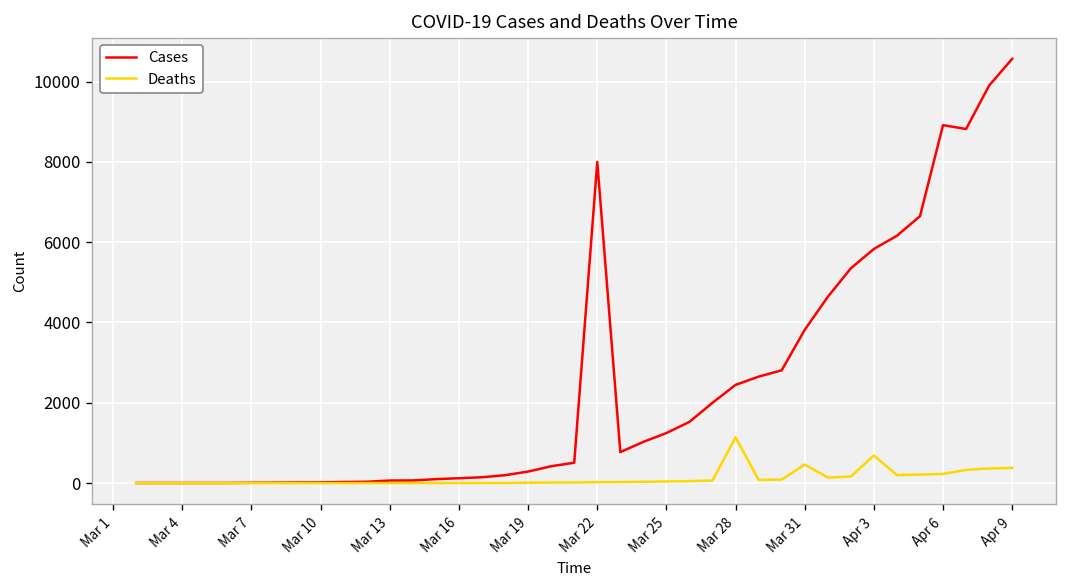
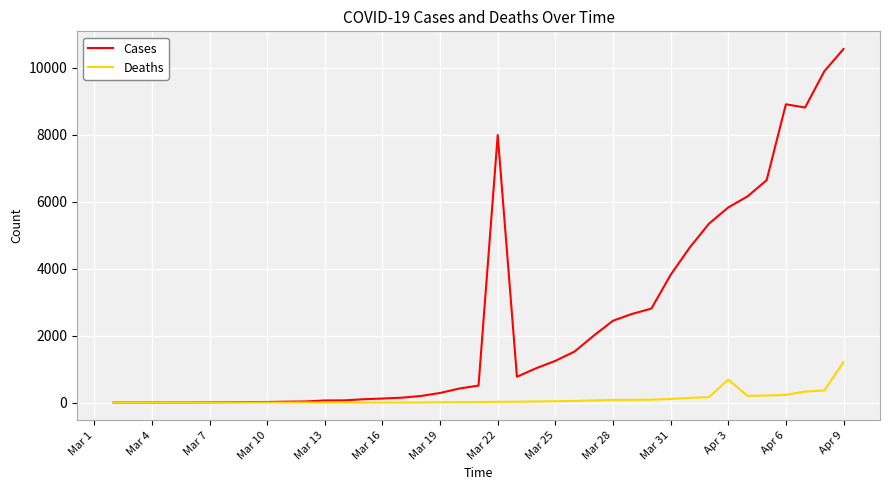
Deaths, Mar 28: 1100 -> 100
Deaths, Mar 31: 500 -> 100
Deaths, Apr 9: 400 -> 1200
